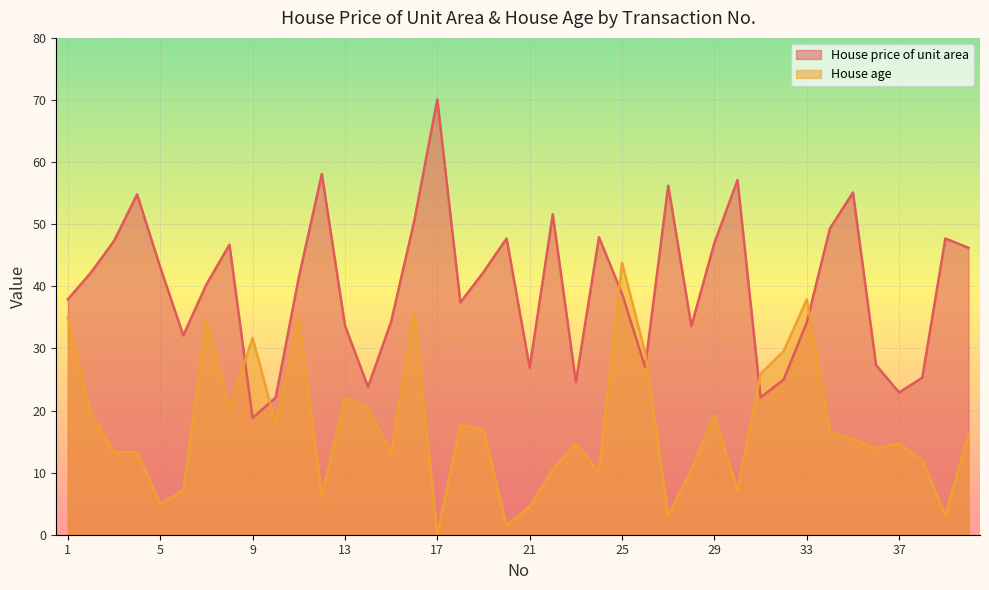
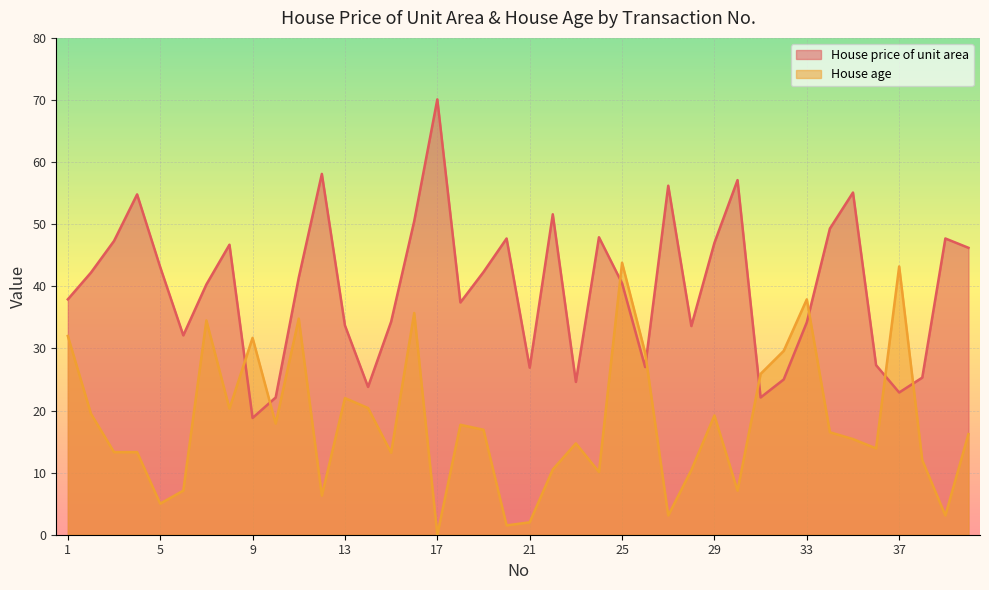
House age, 1: 35 -> 32
House age, 21: 5 -> 2
House price of unit area, 25: 39 -> 41
House age, 37: 15 -> 43
